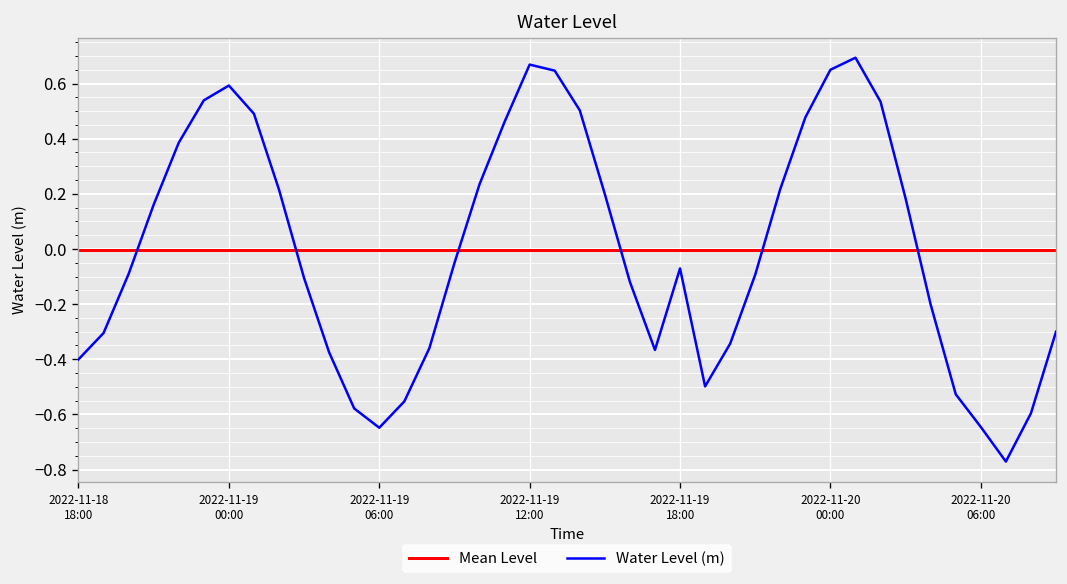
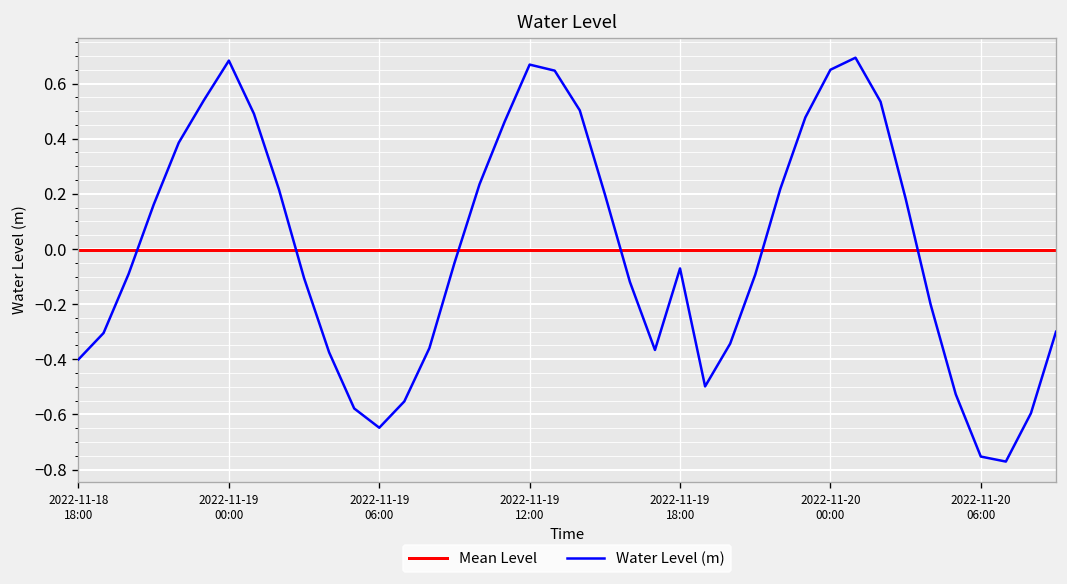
2022-11-19 00:00: 0.59 -> 0.68
2022-11-20 06:00: -0.65 -> -0.75
